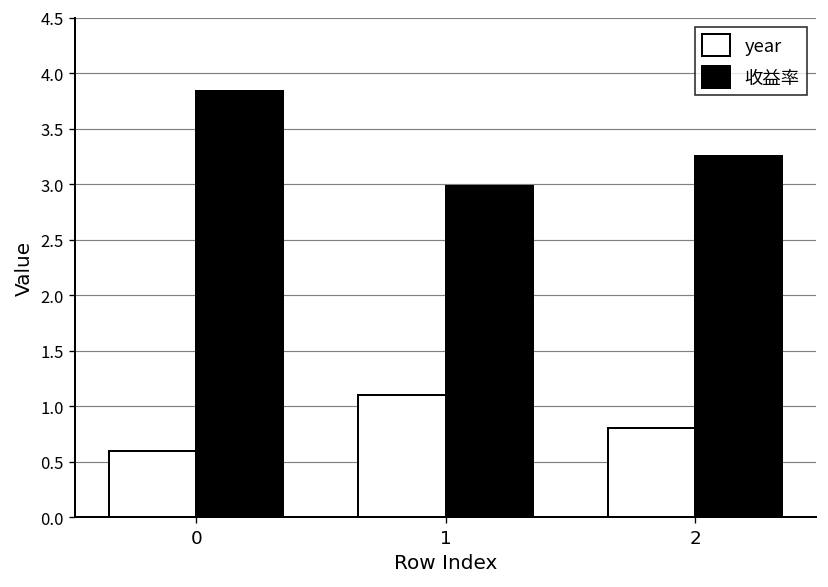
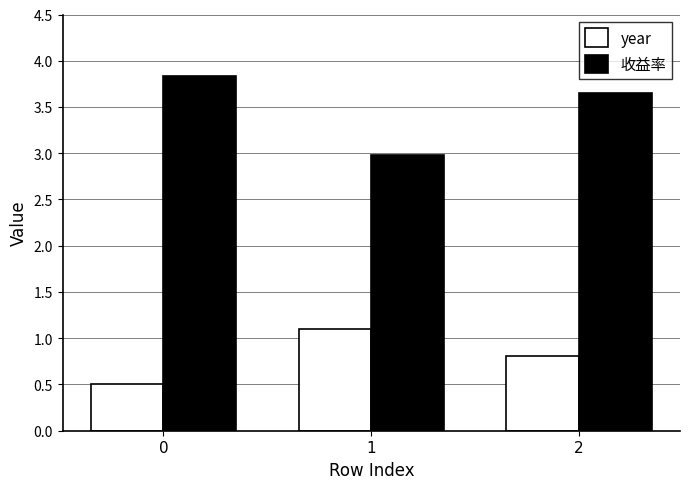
year, 0: 0.6 -> 0.5
收益率, 2: 3.3 -> 3.7
